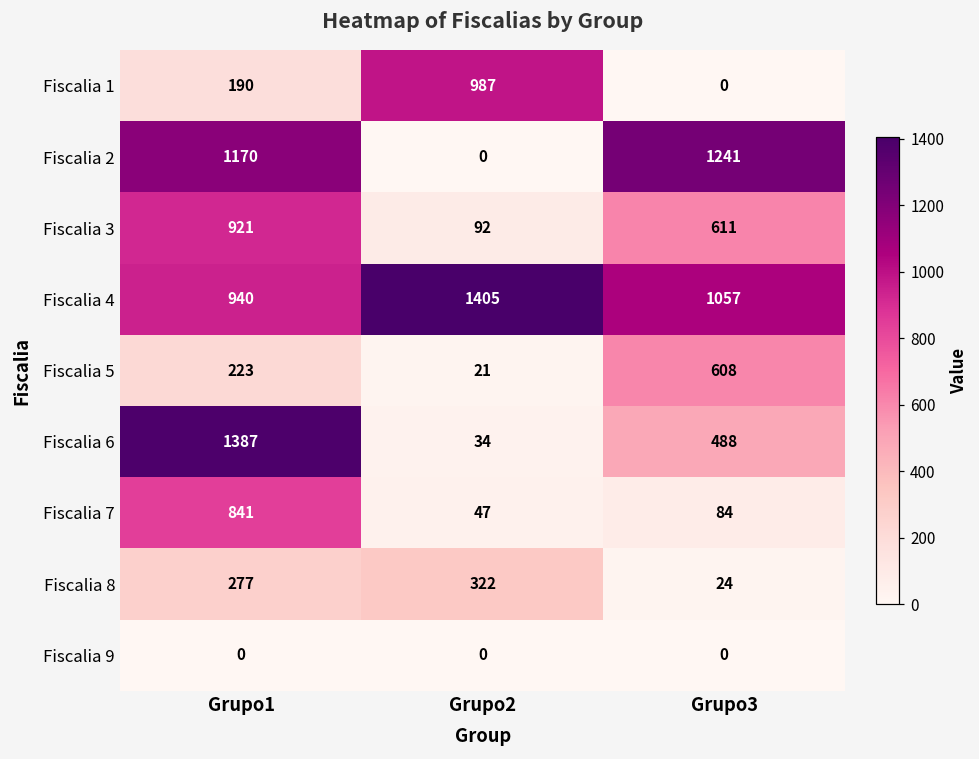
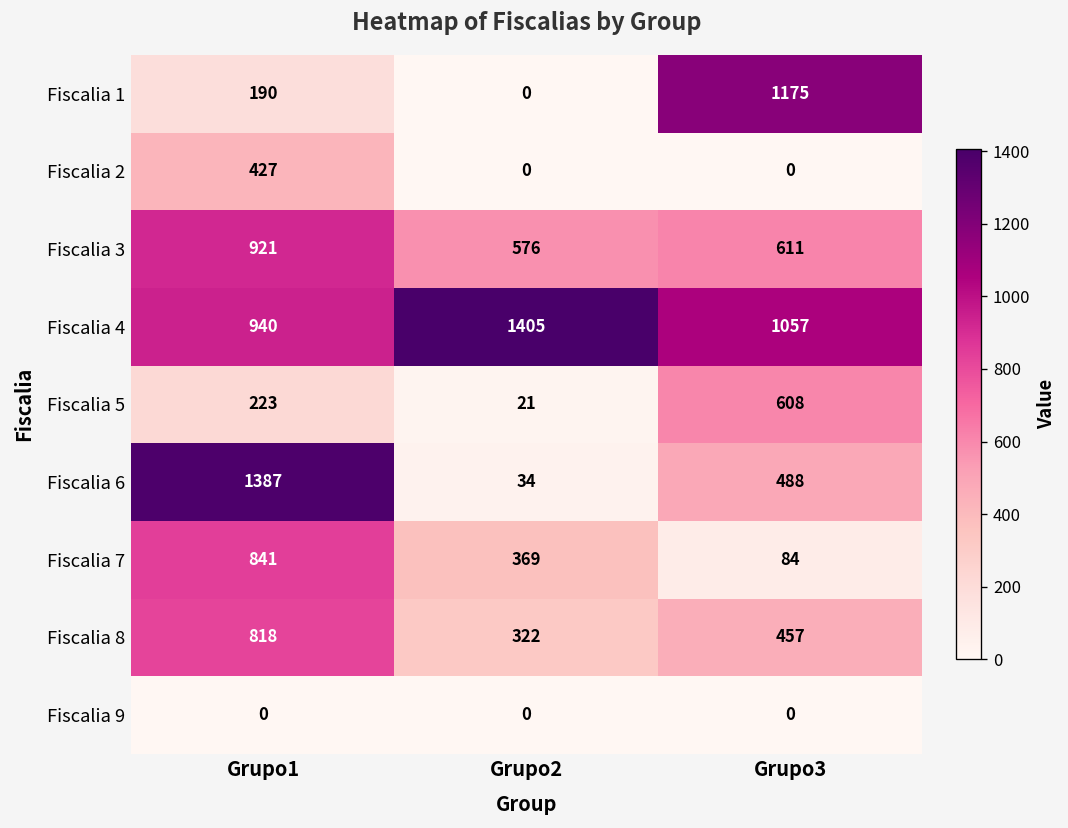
Fiscalia 1, Grupo2: 987 -> 0
Fiscalia 1, Grupo3: 0 -> 1175
Fiscalia 2, Grupo1: 1170 -> 427
Fiscalia 2, Grupo3: 1241 -> 0
Fiscalia 3, Grupo2: 92 -> 576
Fiscalia 7, Grupo2: 47 -> 369
Fiscalia 8, Grupo1: 277 -> 818
Fiscalia 8, Grupo3: 24 -> 457
